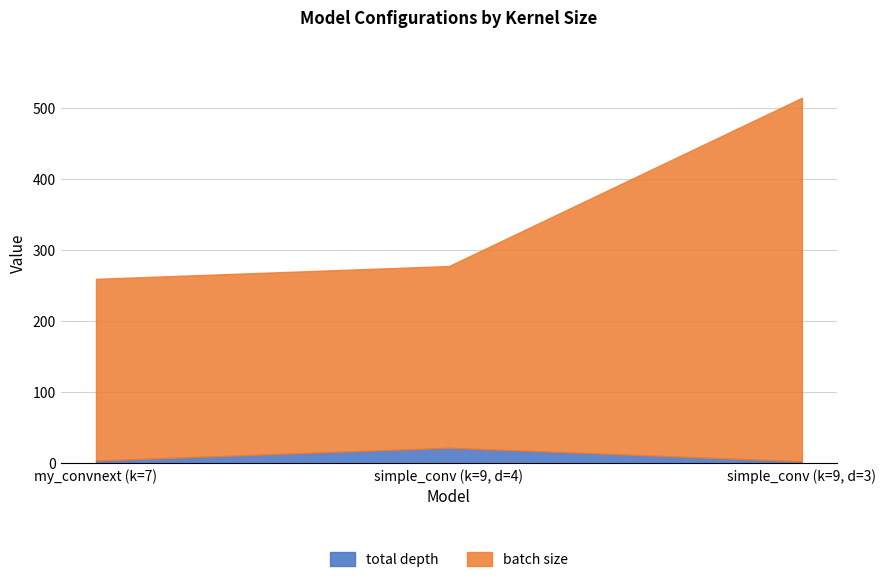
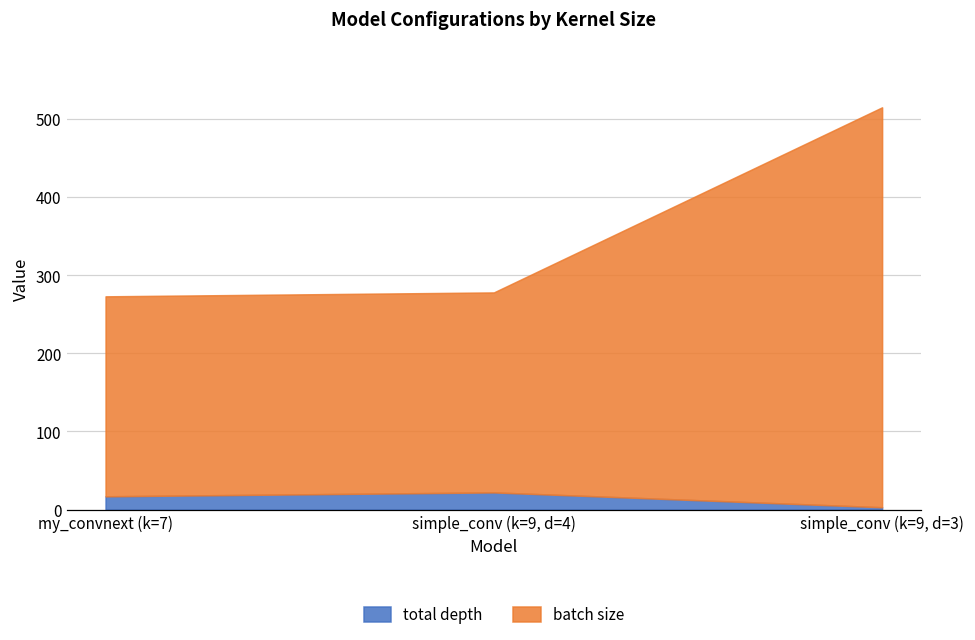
total depth, my_convnext (k=7): 0 -> 20
